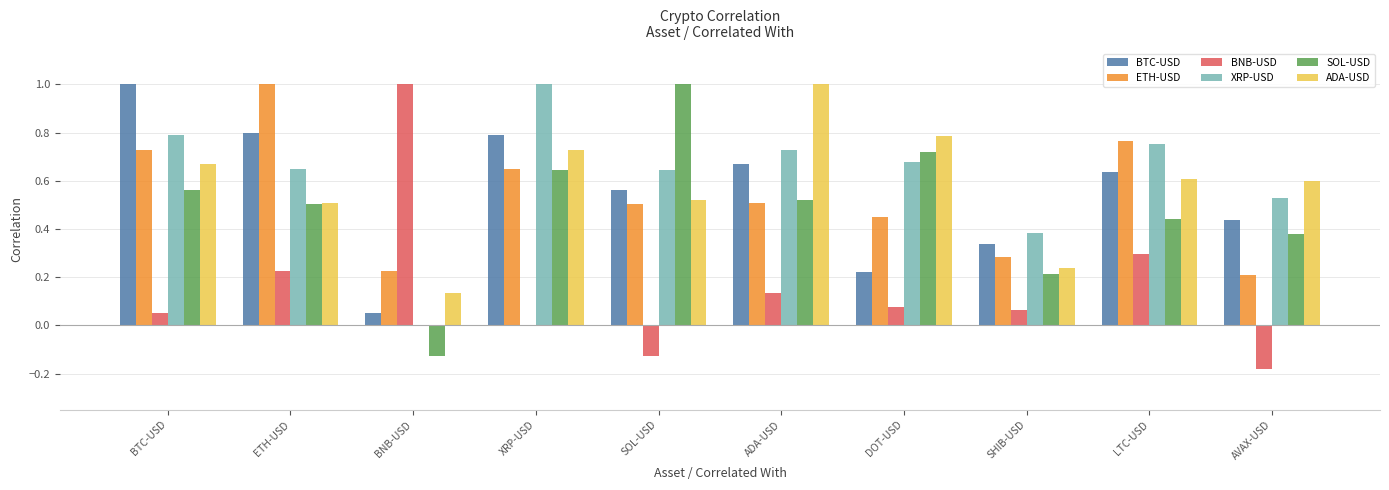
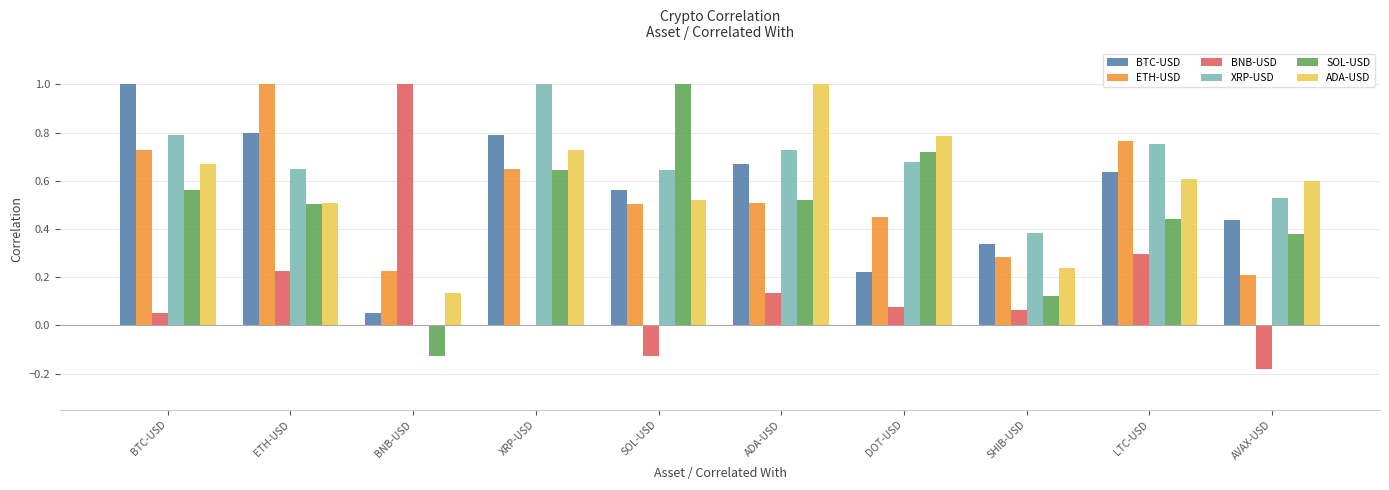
SOL-USD, SHIB-USD: 0.21 -> 0.12
